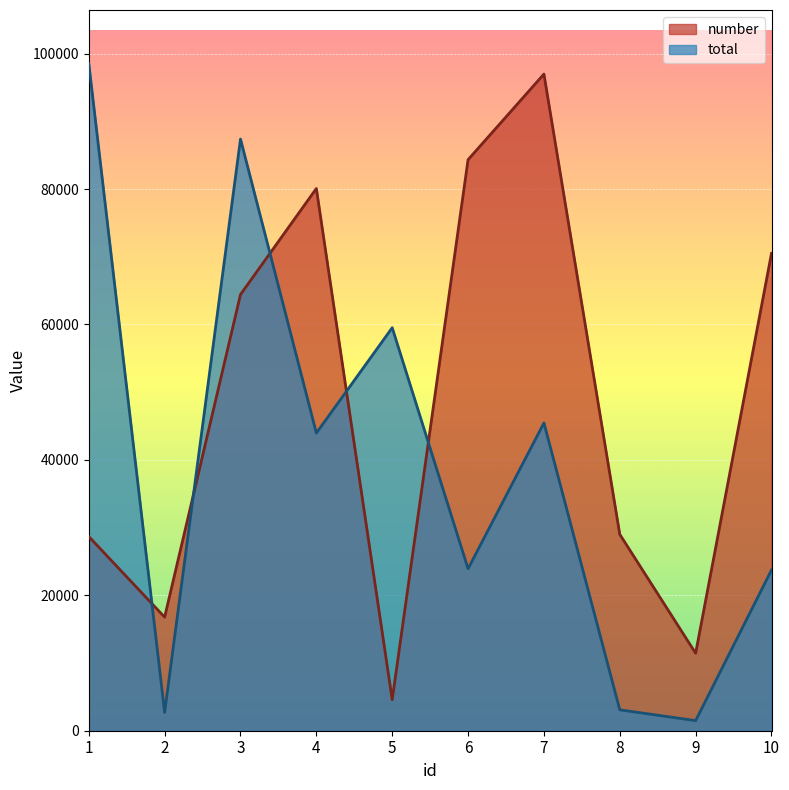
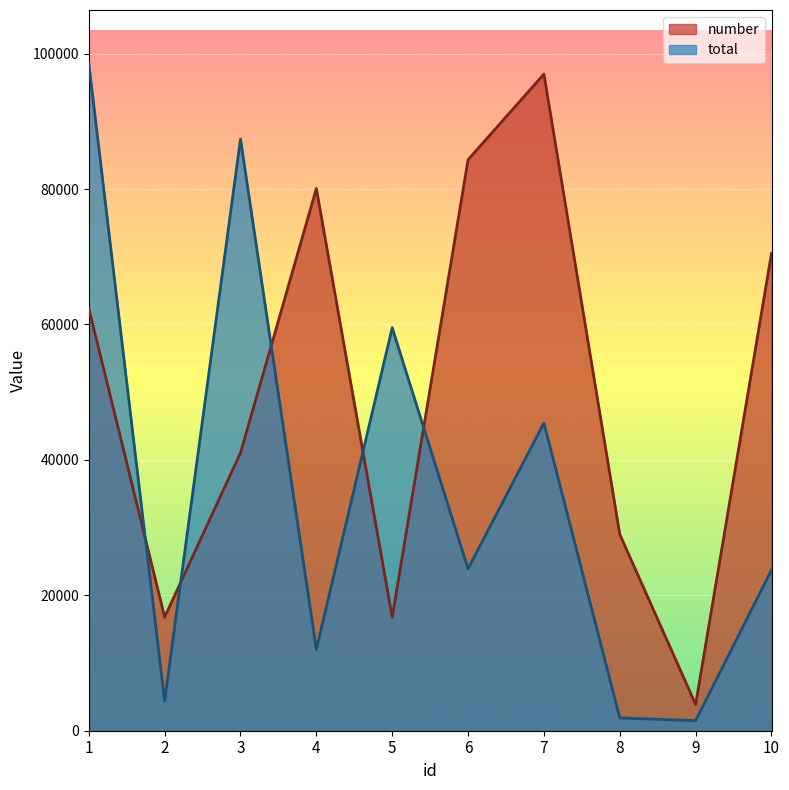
number, 1: 29000 -> 62000
total, 2: 3000 -> 4000
number, 3: 64000 -> 41000
total, 4: 44000 -> 12000
number, 5: 5000 -> 17000
total, 8: 3000 -> 2000
number, 9: 11000 -> 4000
